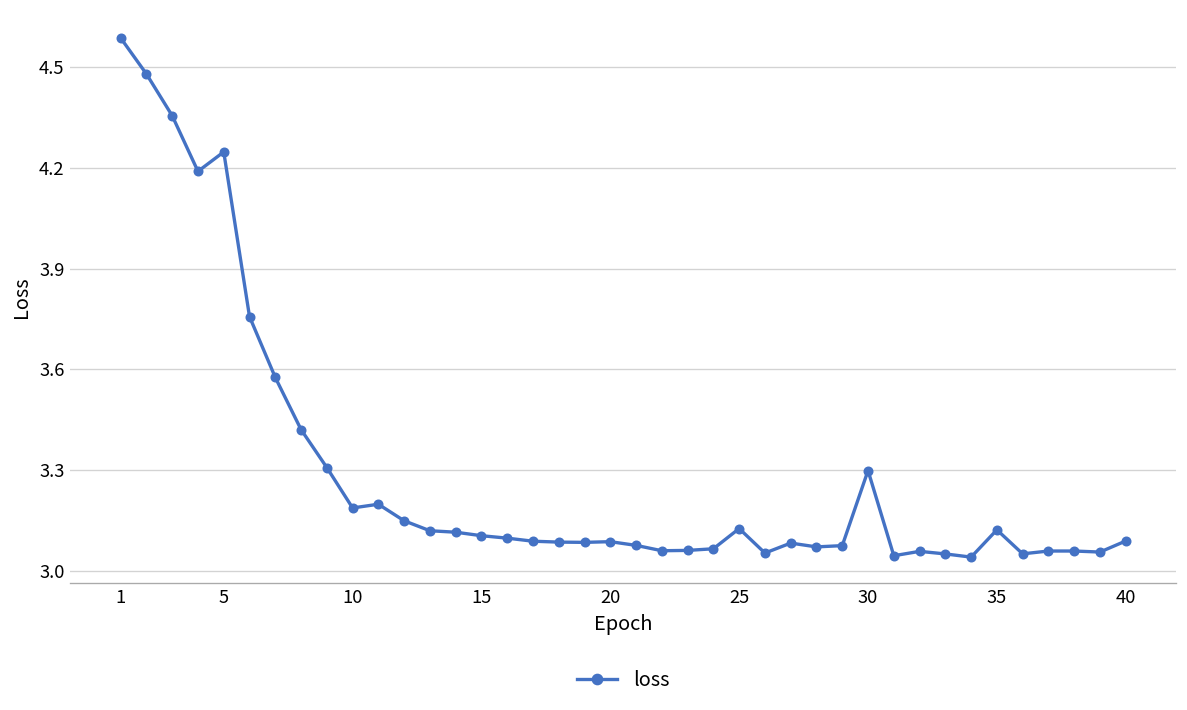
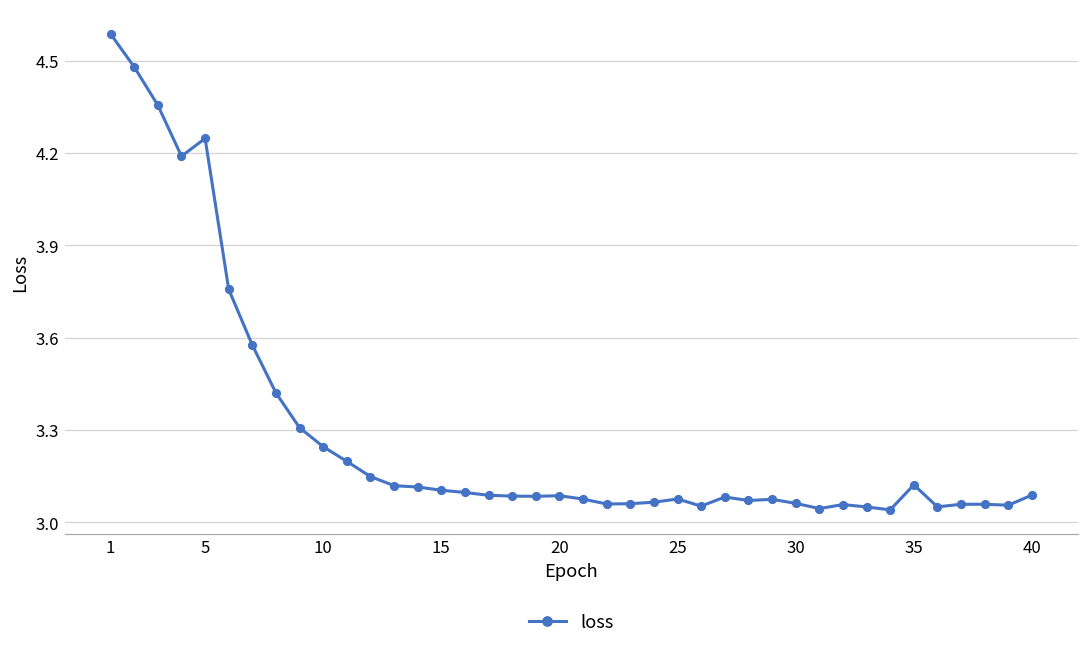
10: 3.19 -> 3.25
25: 3.13 -> 3.08
30: 3.30 -> 3.06
